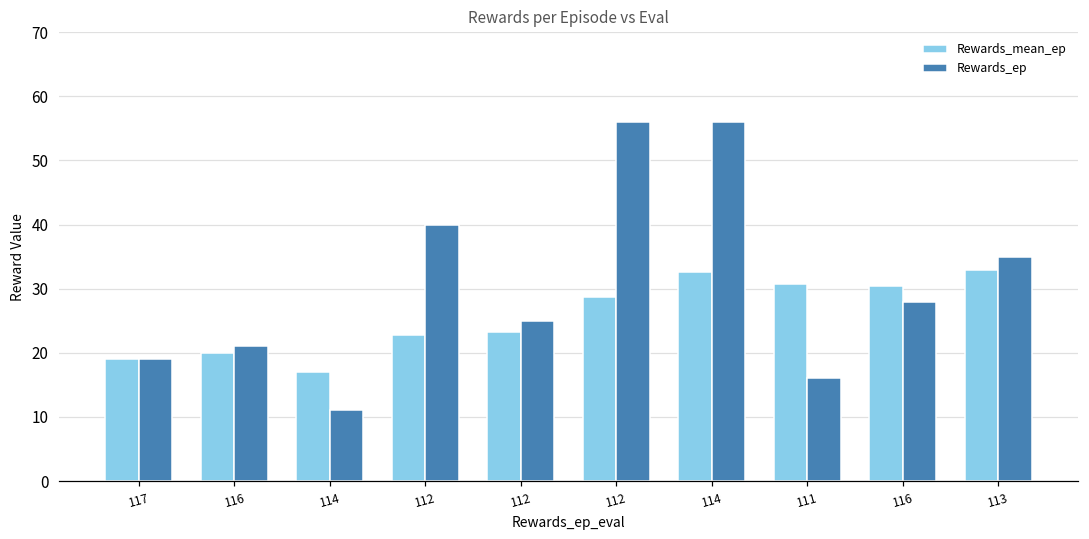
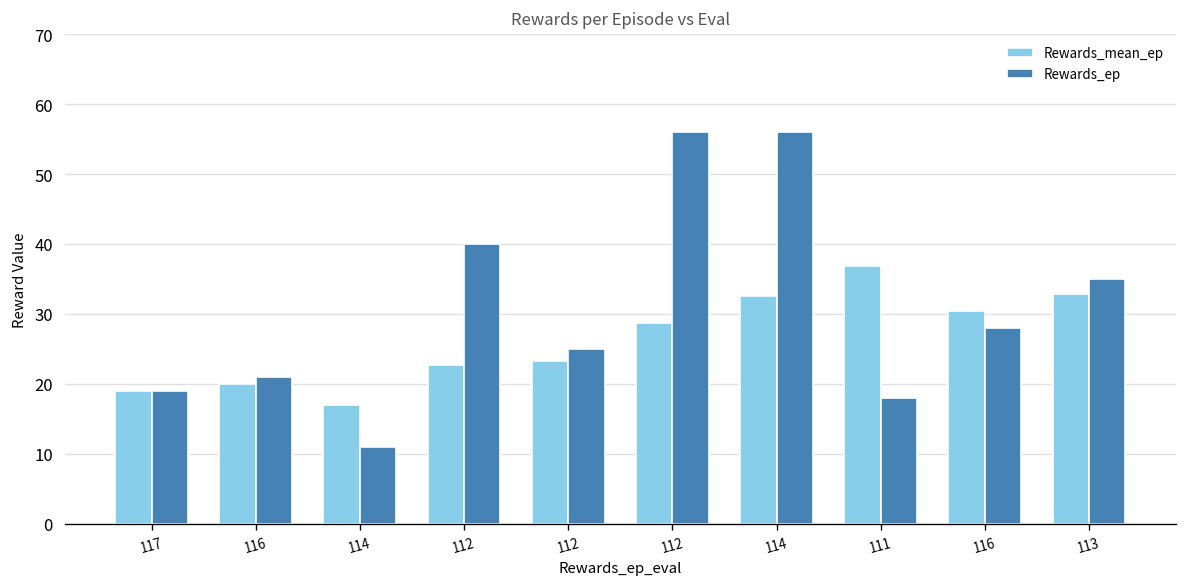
Rewards_mean_ep, 111: 31 -> 37
Rewards_ep, 111: 16 -> 18
